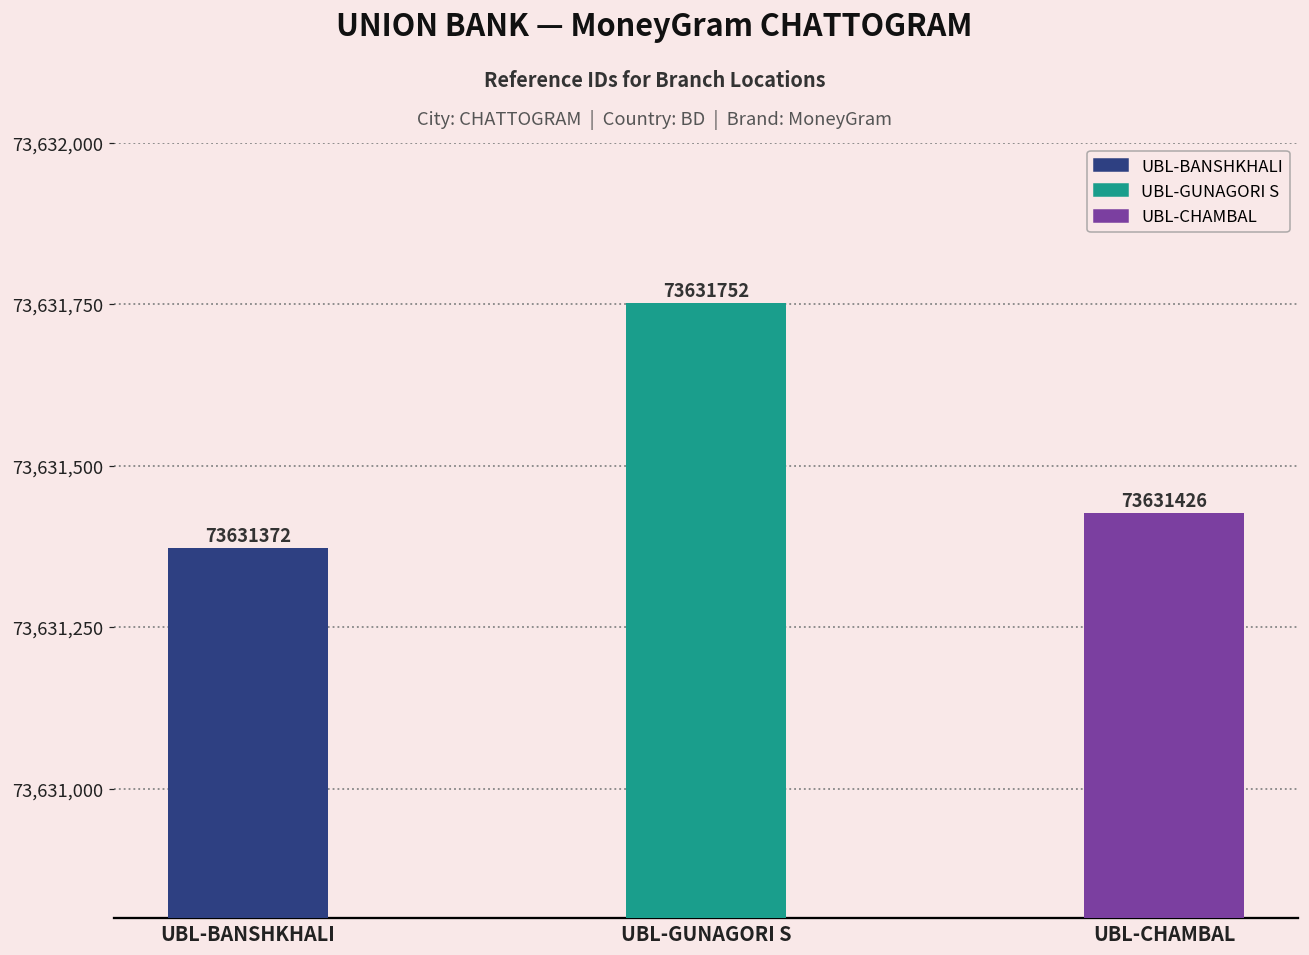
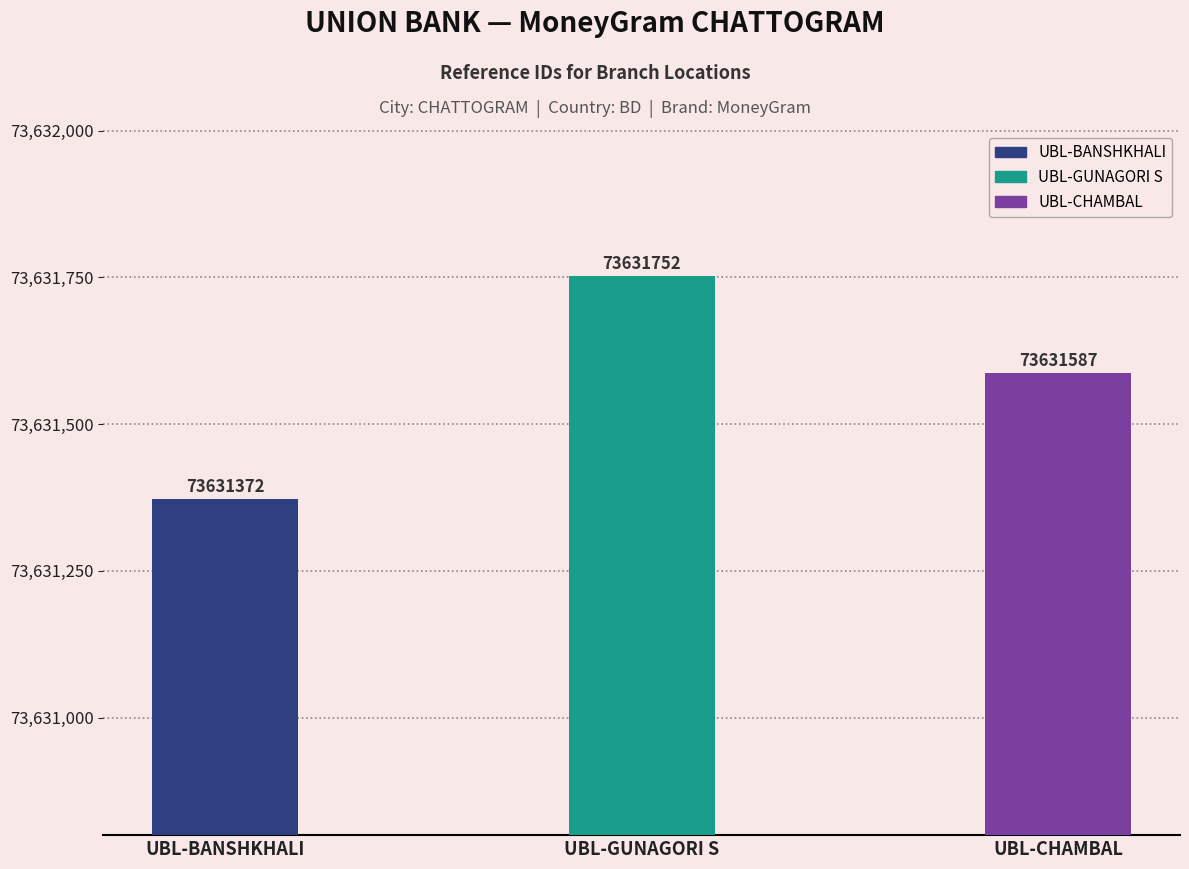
UBL-CHAMBAL: 73631426 -> 73631587
